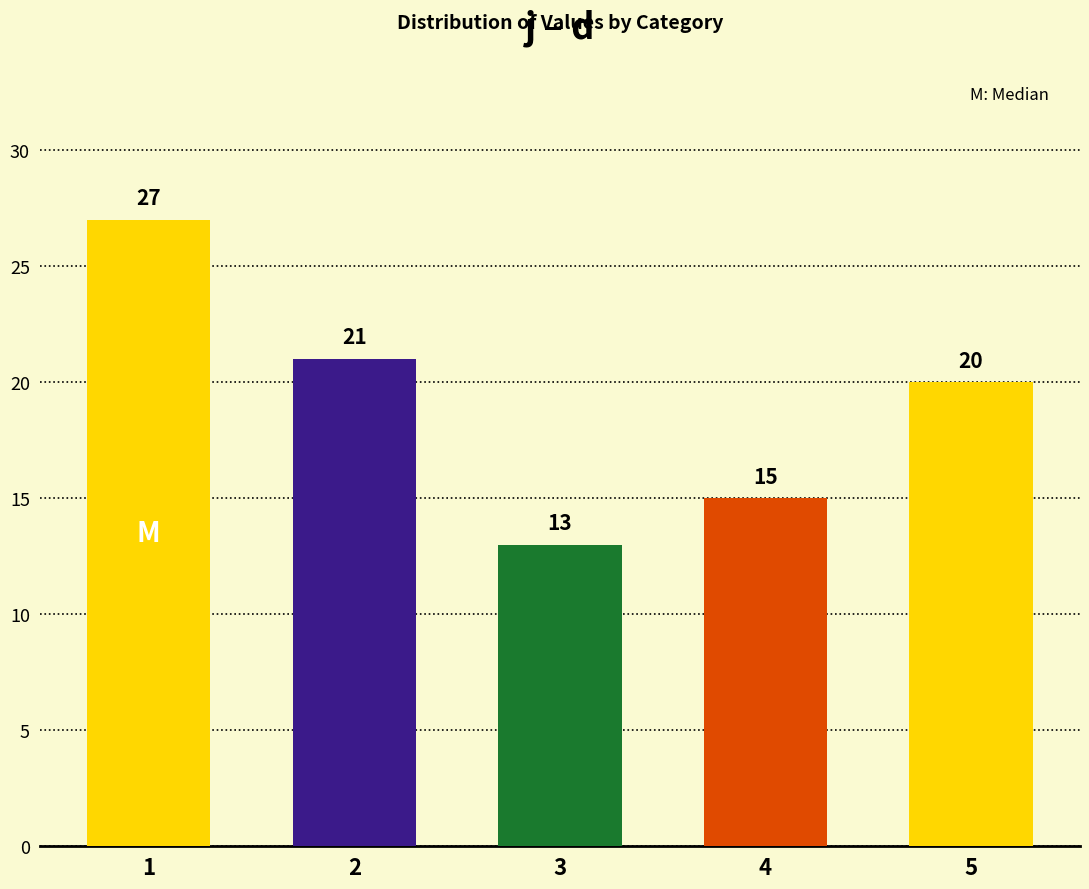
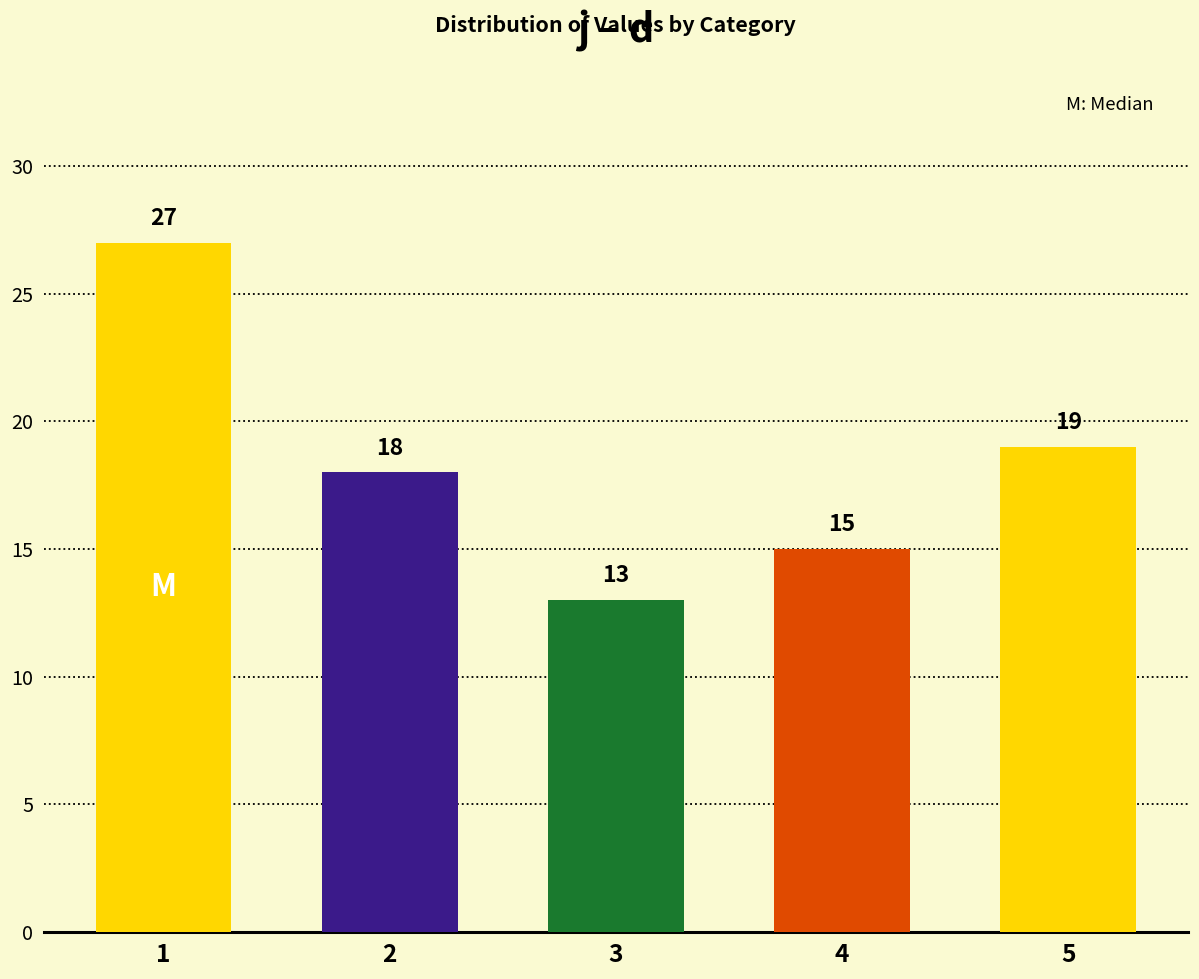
2: 21 -> 18
5: 20 -> 19
